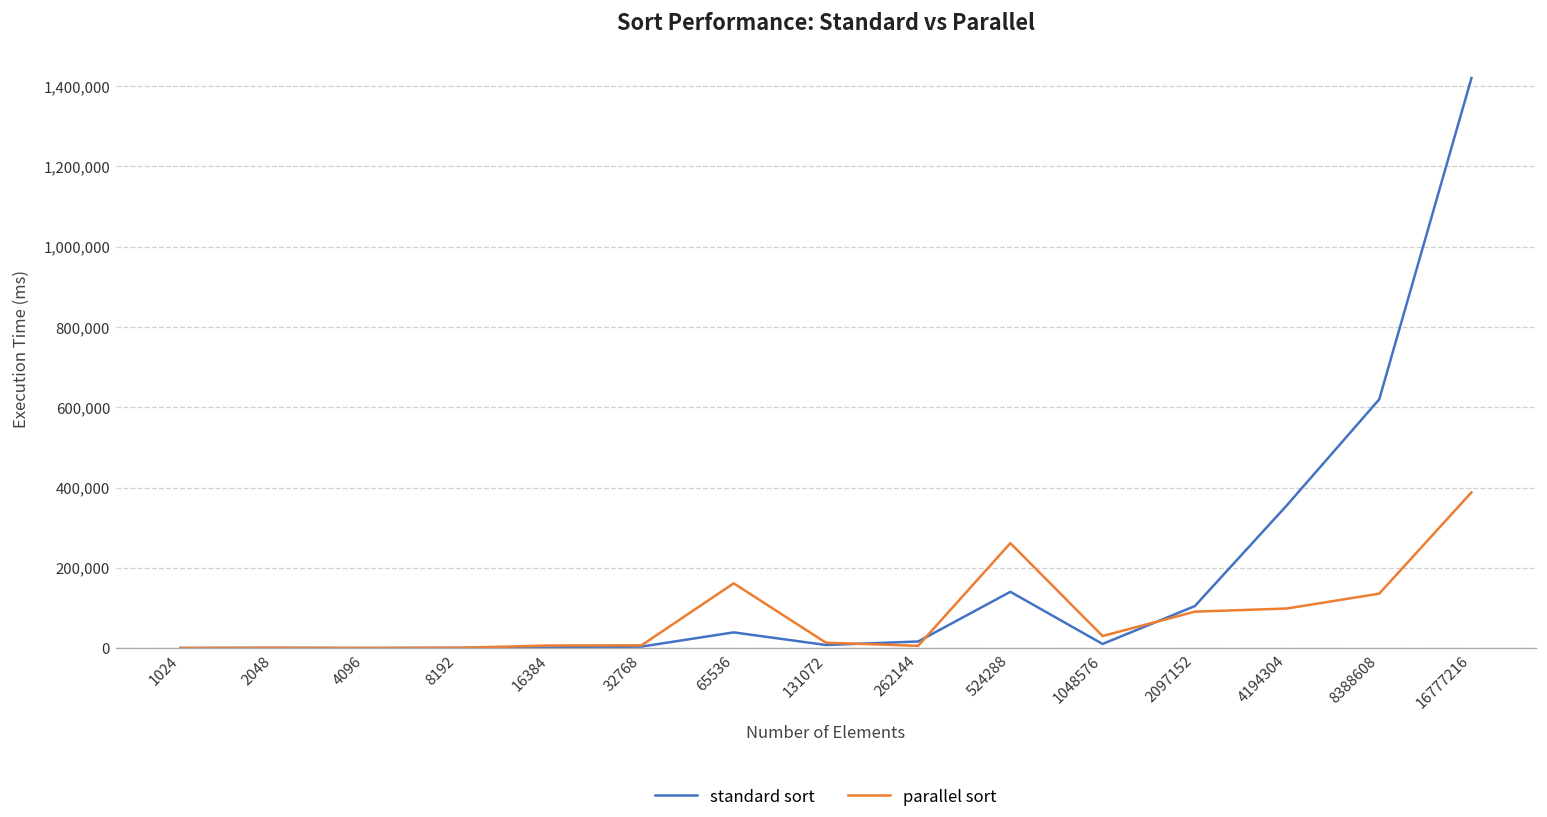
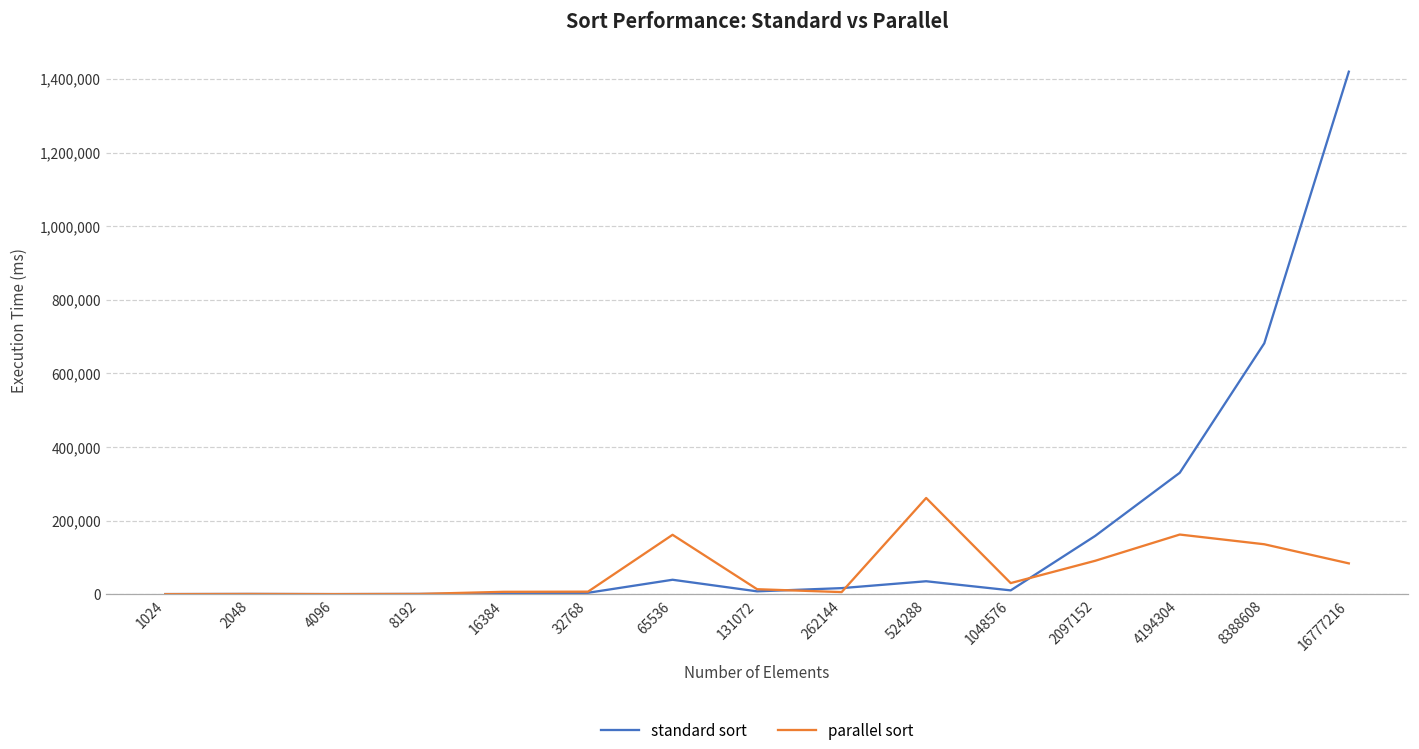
standard sort, 524288: 140,000 -> 40,000
standard sort, 2097152: 100,000 -> 160,000
standard sort, 4194304: 360,000 -> 330,000
parallel sort, 4194304: 100,000 -> 160,000
standard sort, 8388608: 620,000 -> 680,000
parallel sort, 16777216: 390,000 -> 80,000
